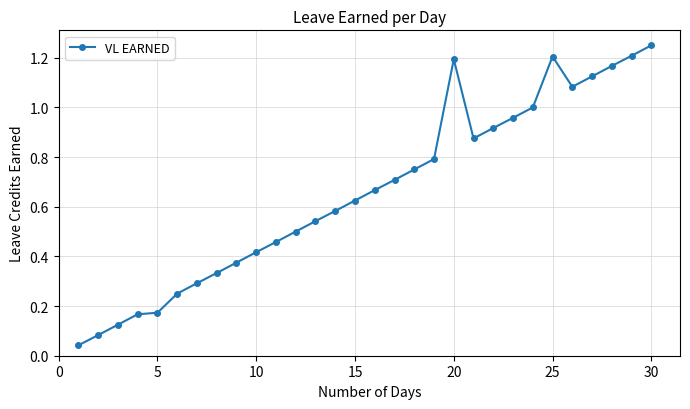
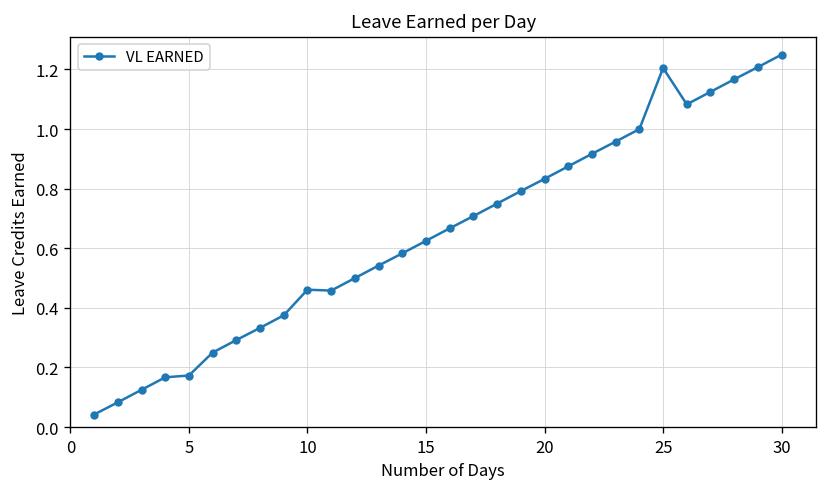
10: 0.42 -> 0.46
20: 1.19 -> 0.83
